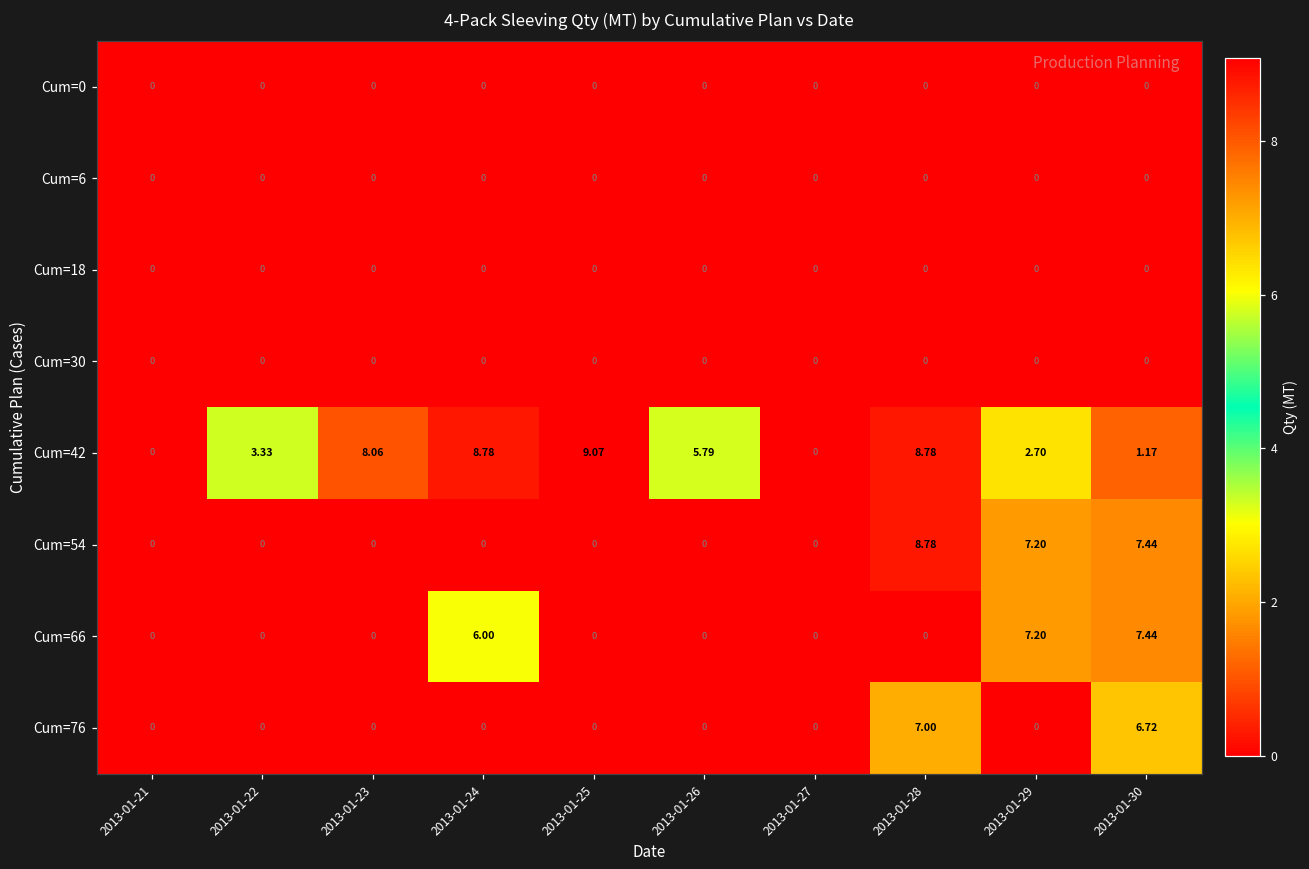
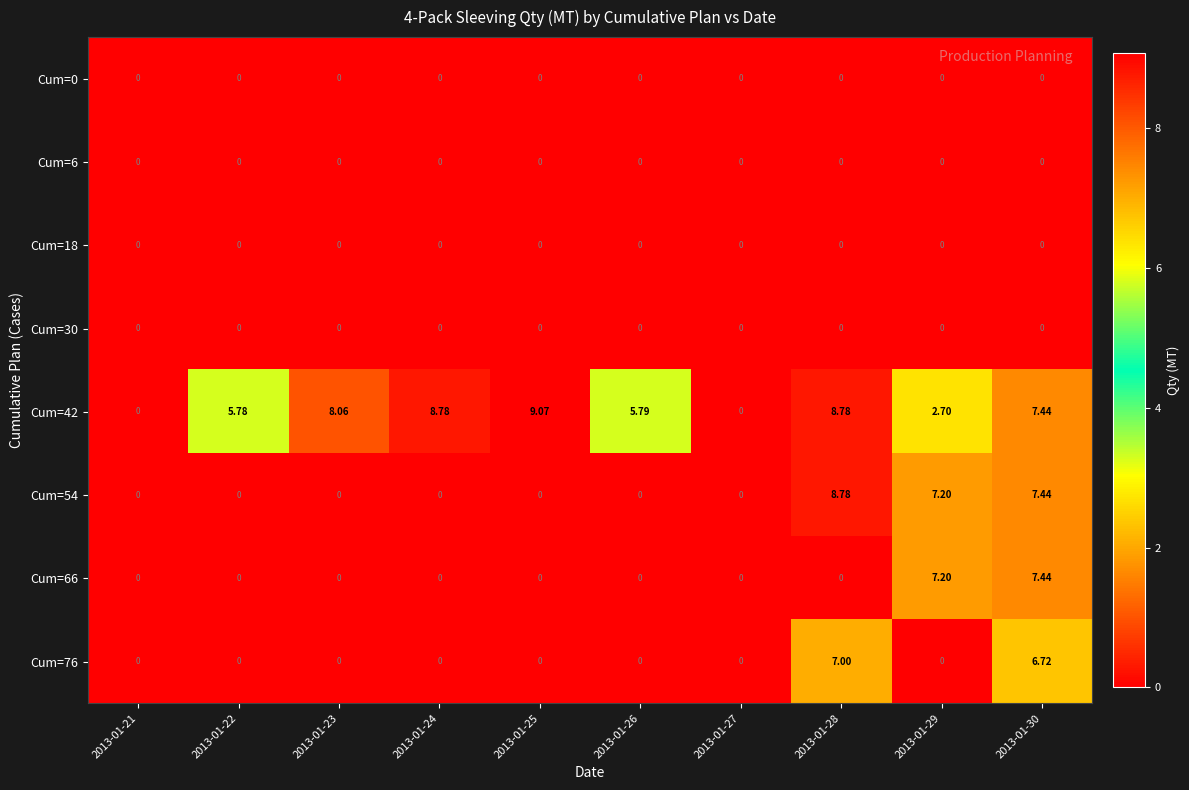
Cum=42, 2013-01-22: 3.33 -> 5.78
Cum=42, 2013-01-30: 1.17 -> 7.44
Cum=66, 2013-01-24: 6.00 -> 0
